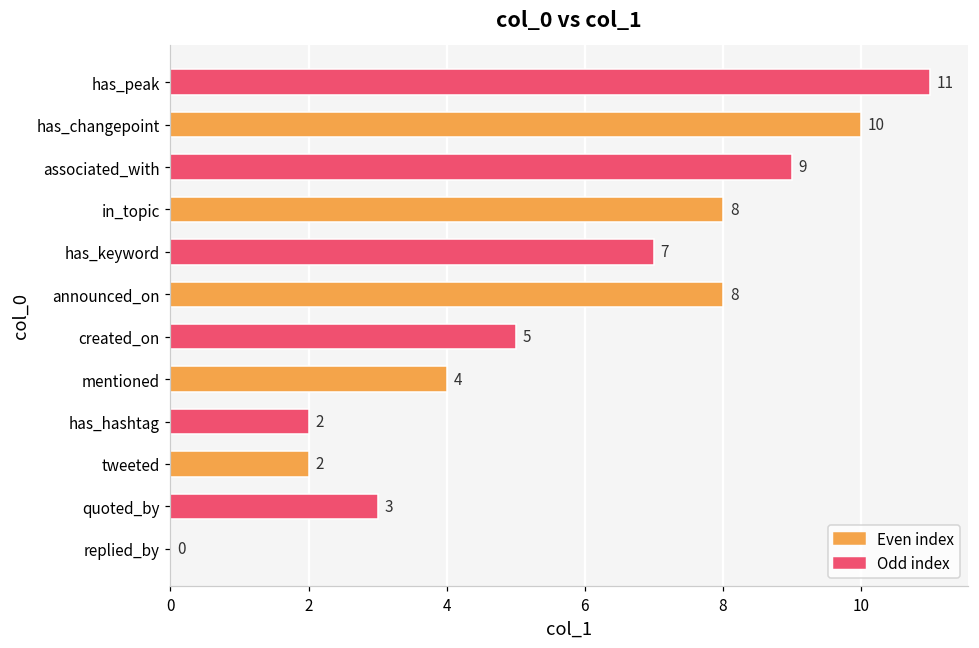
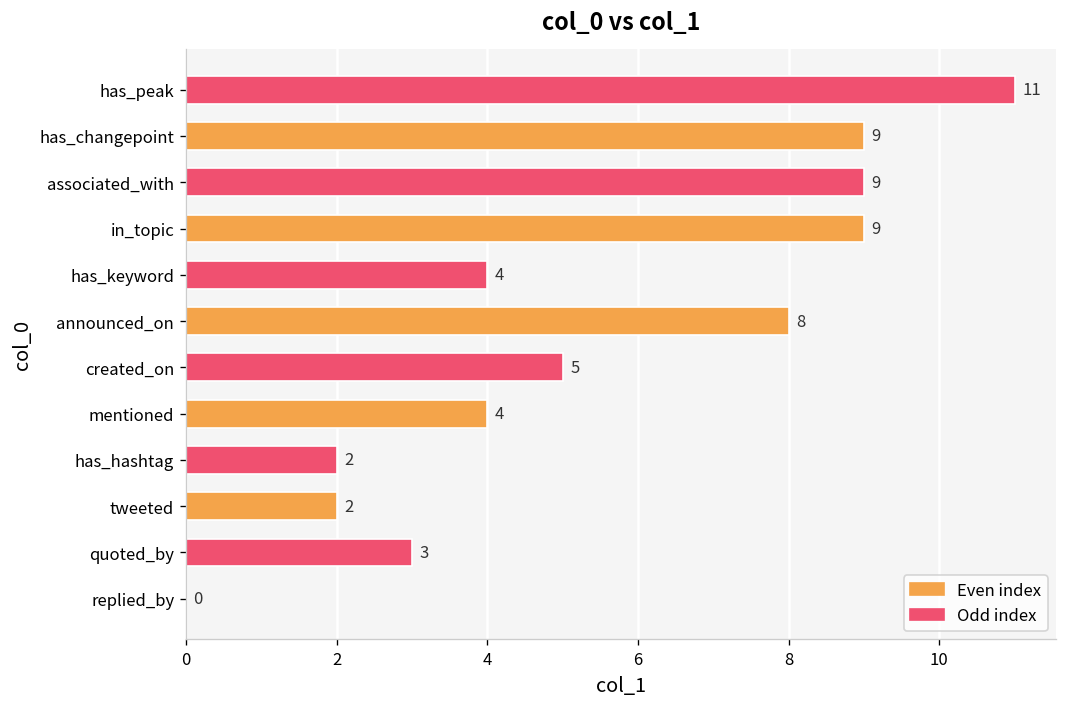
has_changepoint: 10 -> 9
in_topic: 8 -> 9
has_keyword: 7 -> 4
